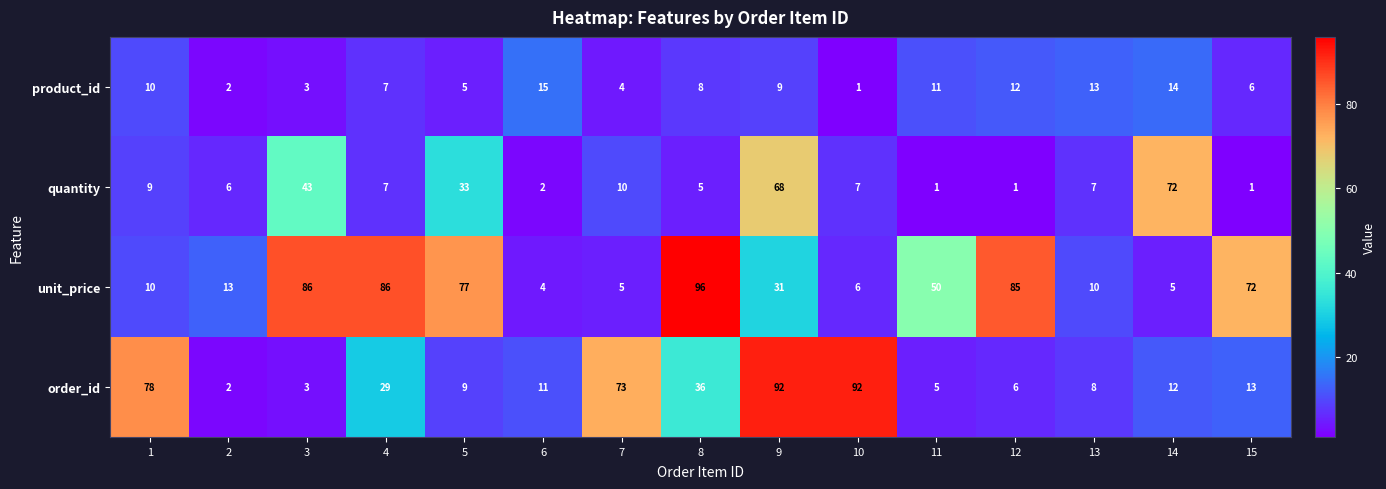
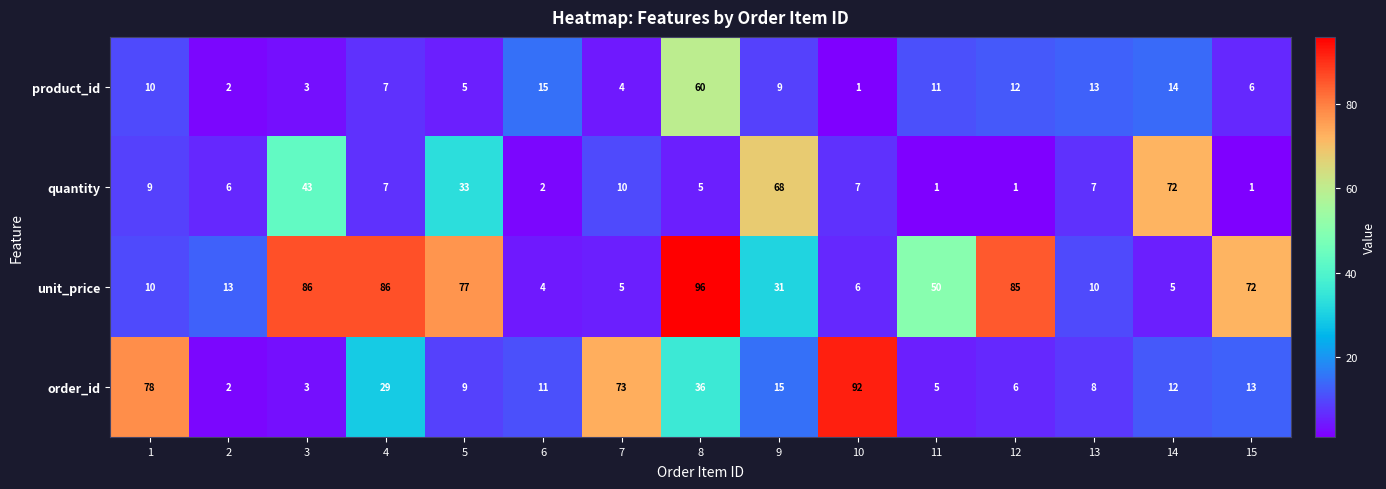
product_id, 8: 8 -> 60
order_id, 9: 92 -> 15
